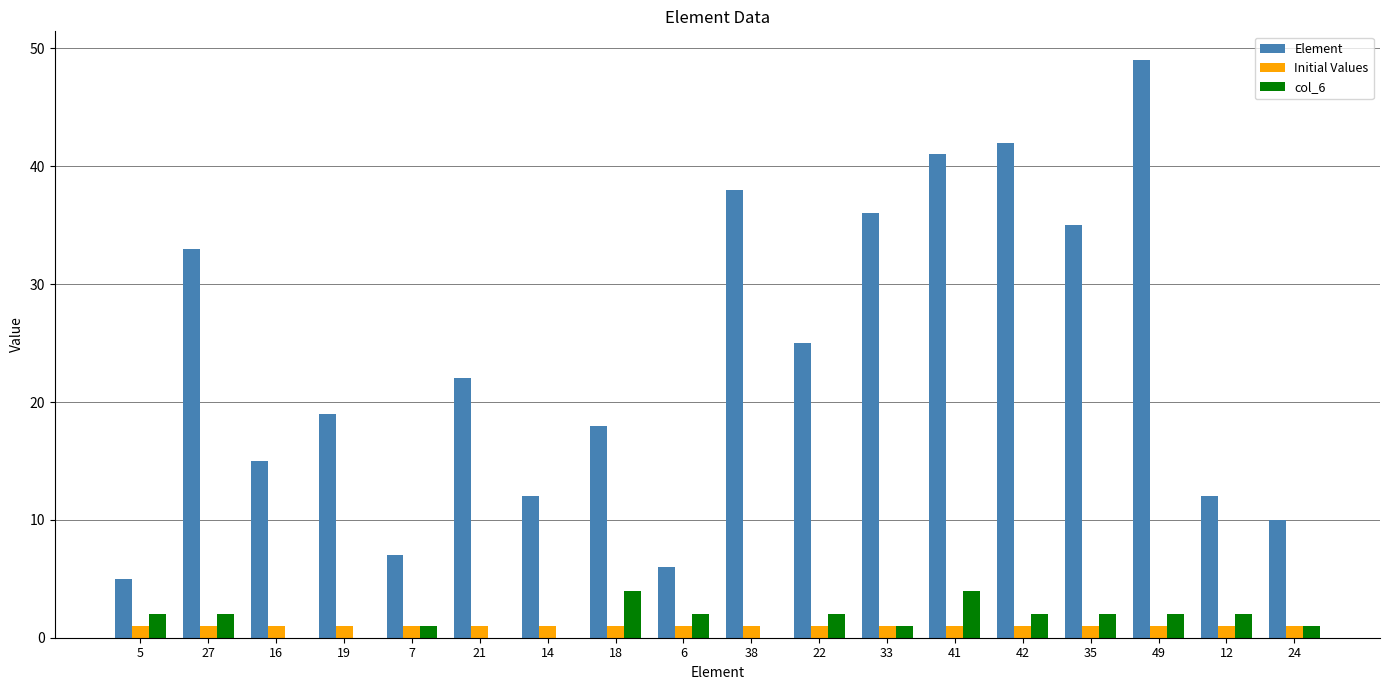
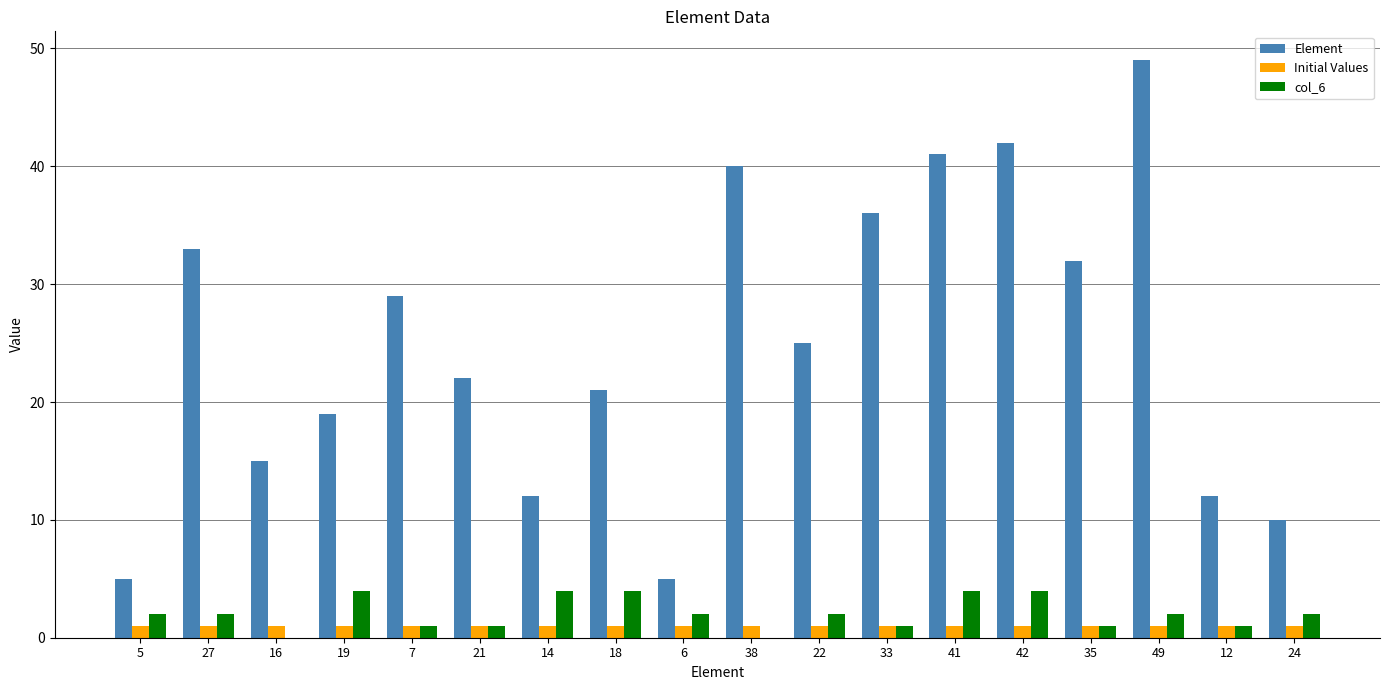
col_6, 19: 0 -> 4
Element, 7: 7 -> 29
col_6, 21: 0 -> 1
col_6, 14: 0 -> 4
Element, 18: 18 -> 21
Element, 6: 6 -> 5
Element, 38: 38 -> 40
col_6, 42: 2 -> 4
Element, 35: 35 -> 32
col_6, 35: 2 -> 1
col_6, 12: 2 -> 1
col_6, 24: 1 -> 2
